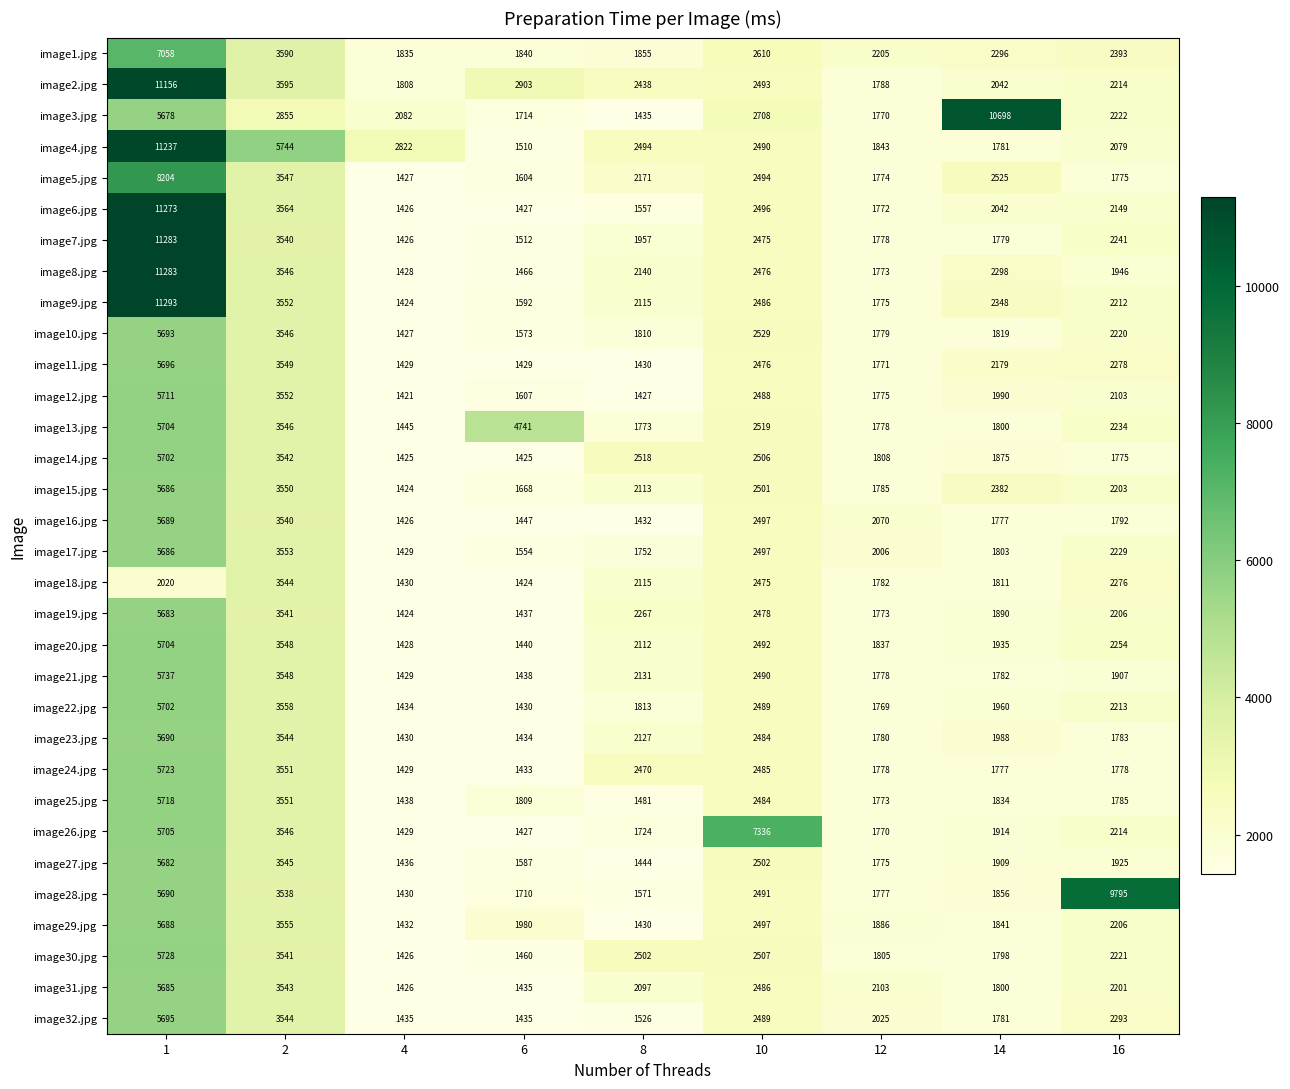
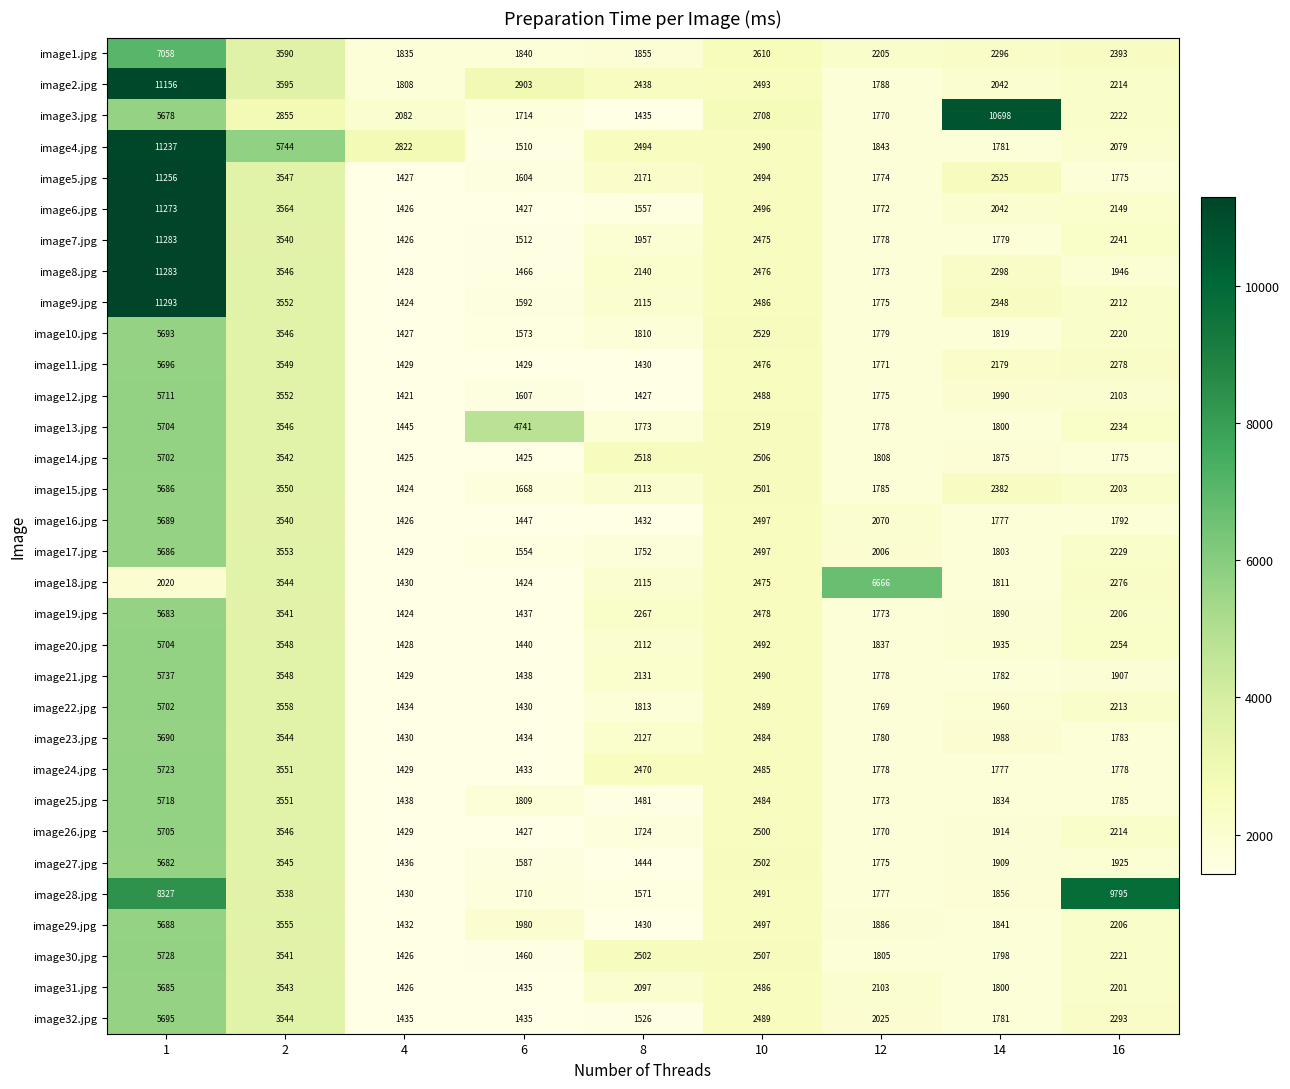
image5.jpg, 1: 8204 -> 11256
image18.jpg, 12: 1782 -> 6666
image26.jpg, 10: 7336 -> 2500
image28.jpg, 1: 5690 -> 8327
